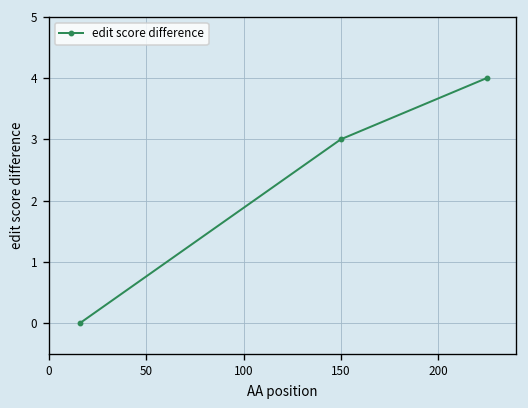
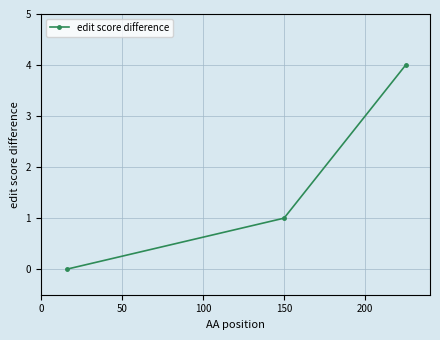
150: 3 -> 1
